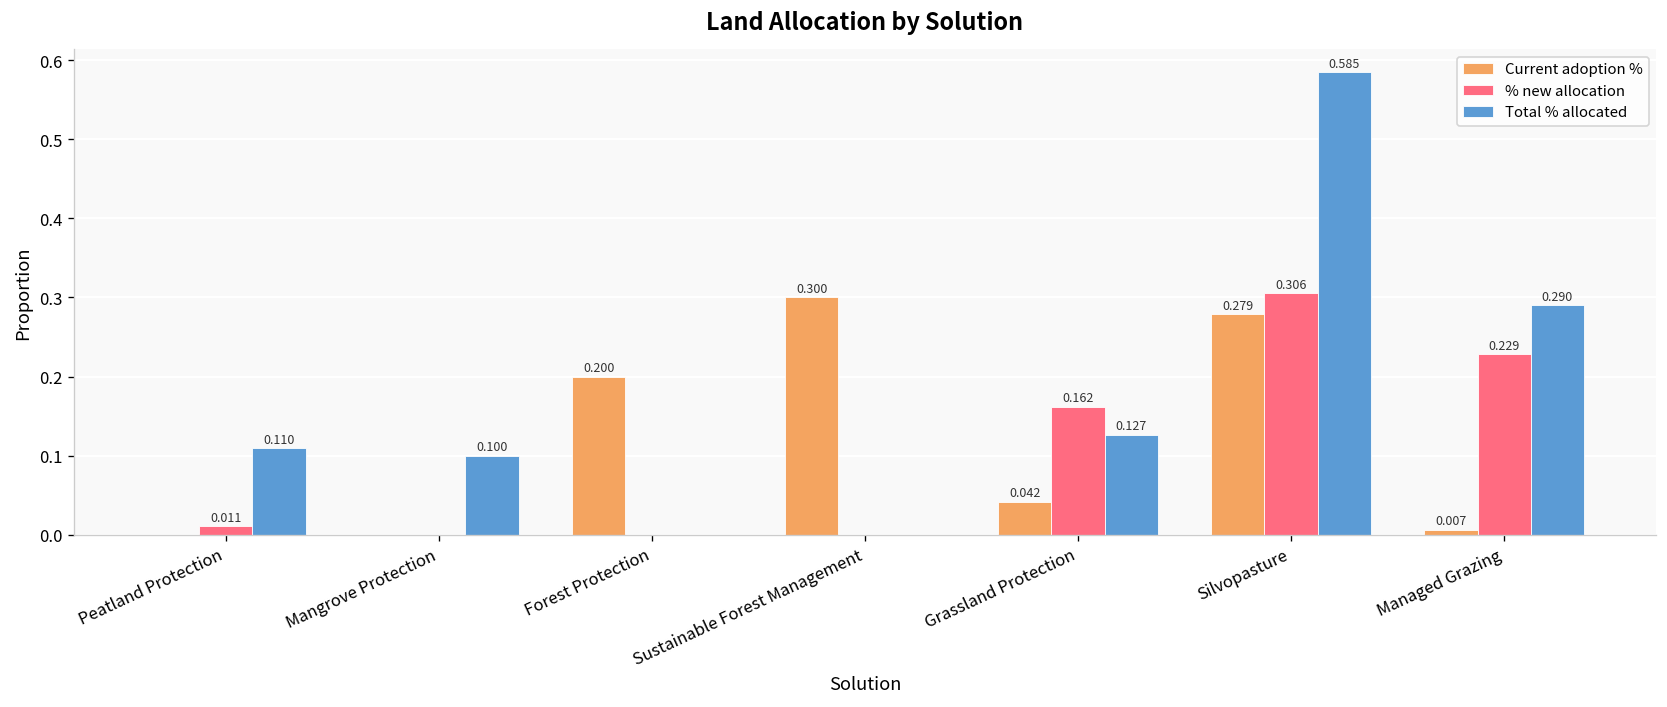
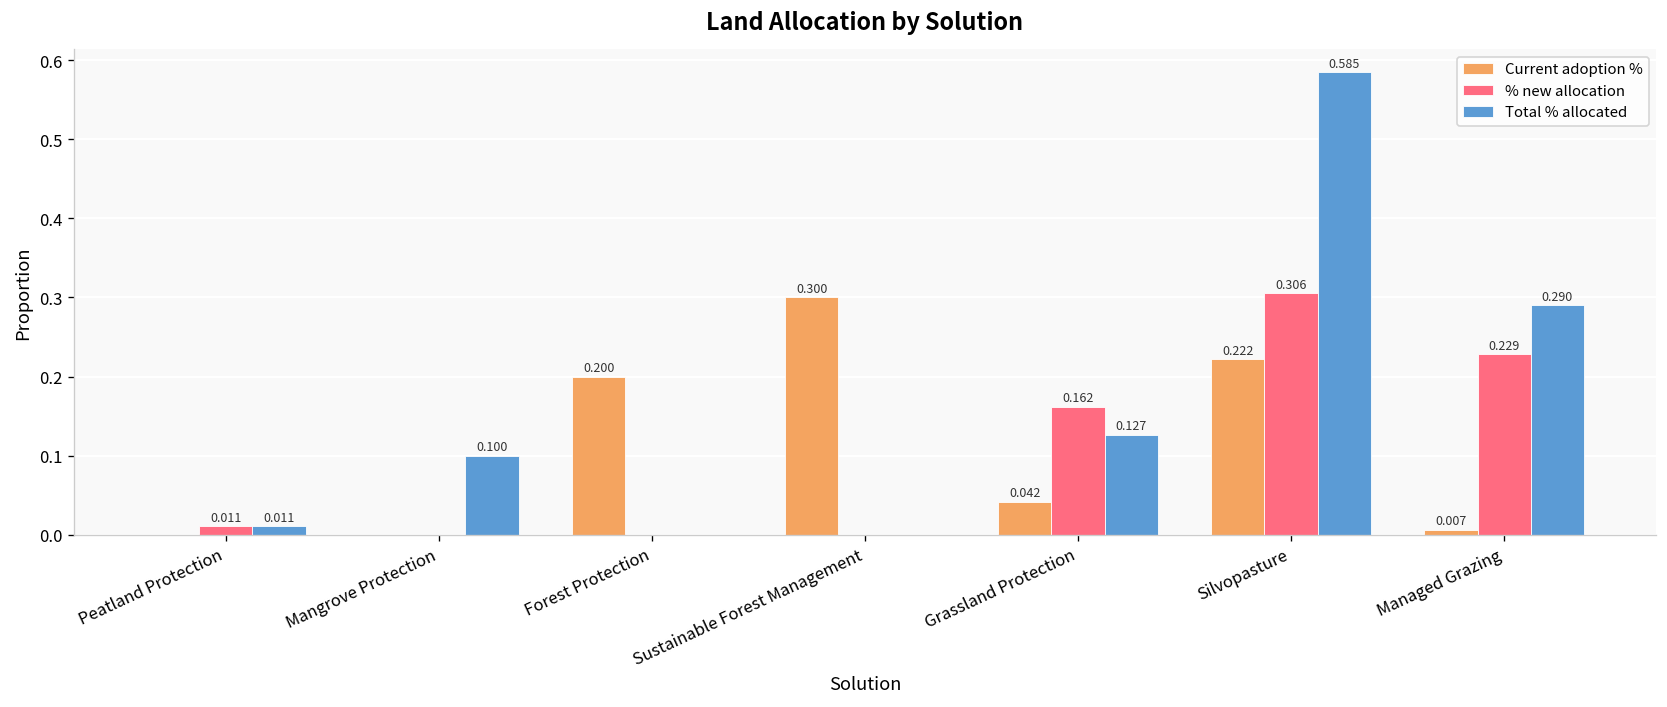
Total % allocated, Peatland Protection: 0.110 -> 0.011
Current adoption %, Silvopasture: 0.279 -> 0.222
